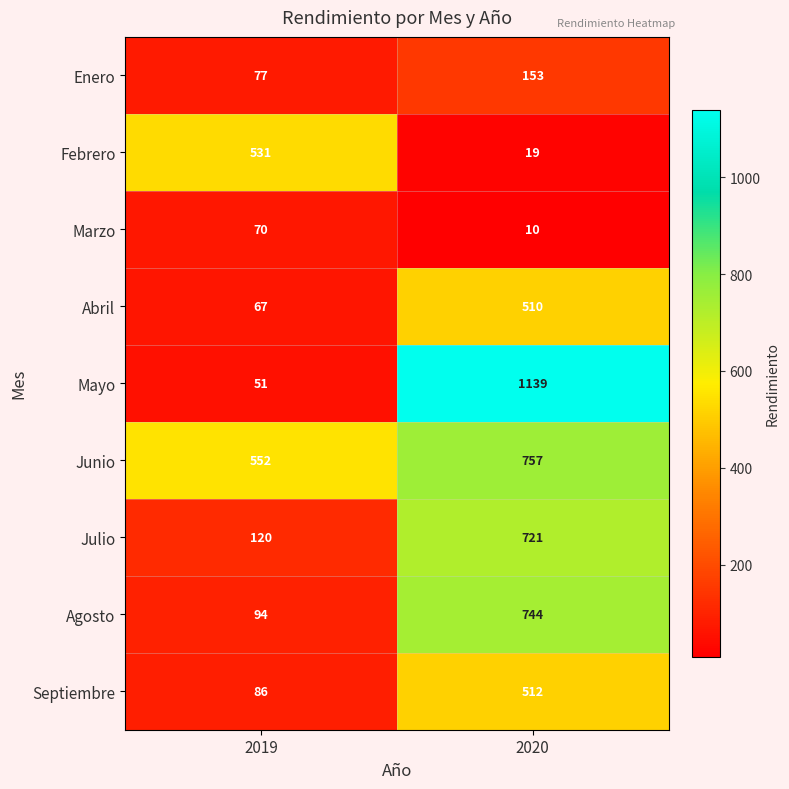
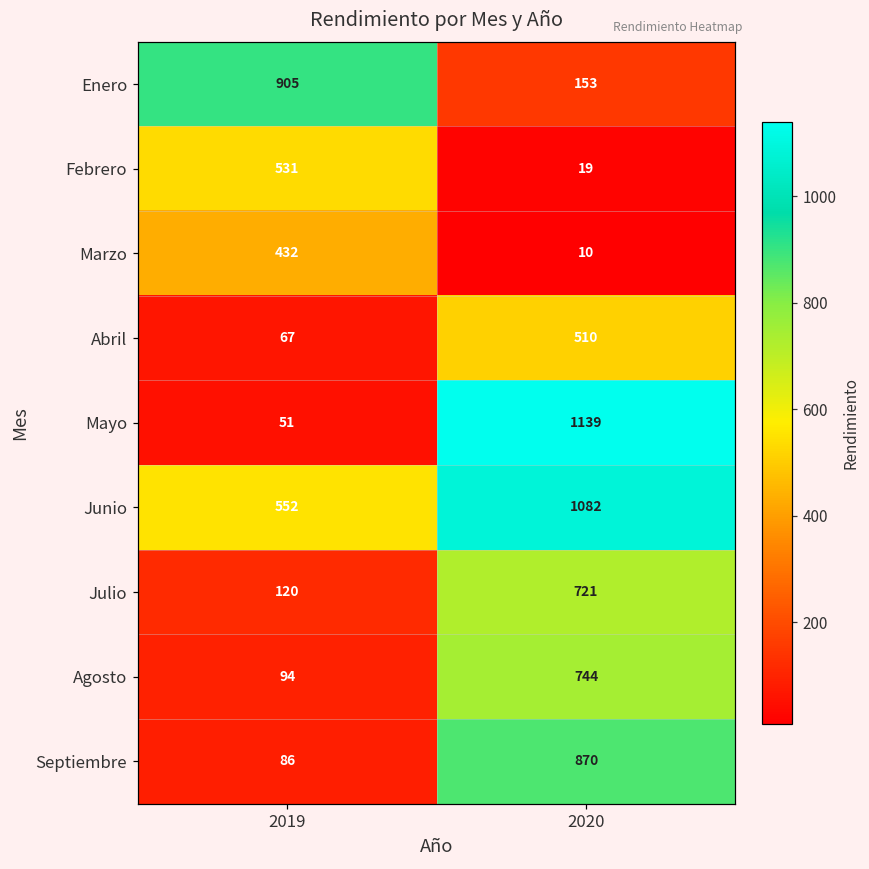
Enero, 2019: 77 -> 905
Marzo, 2019: 70 -> 432
Junio, 2020: 757 -> 1082
Septiembre, 2020: 512 -> 870
